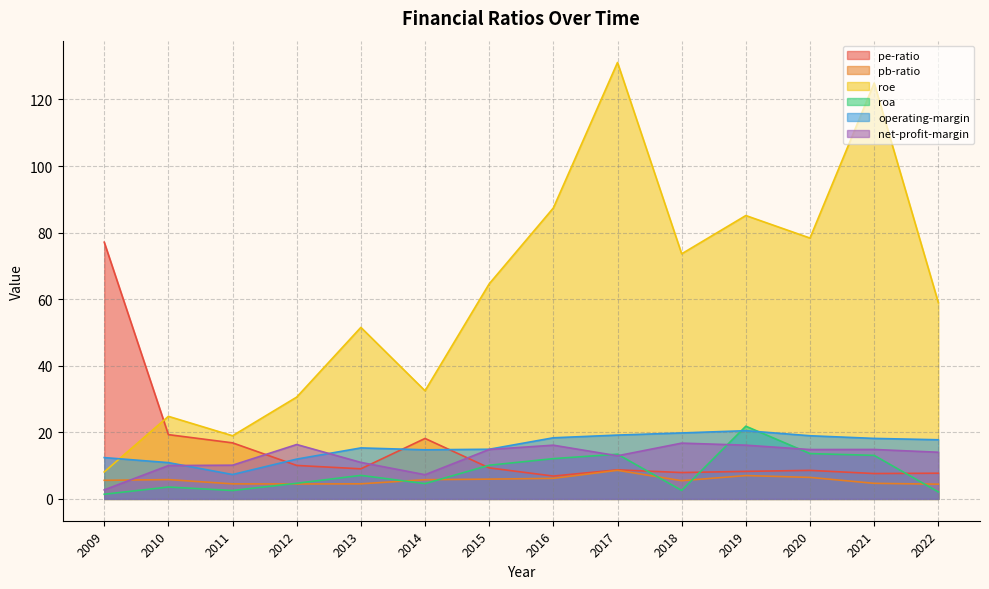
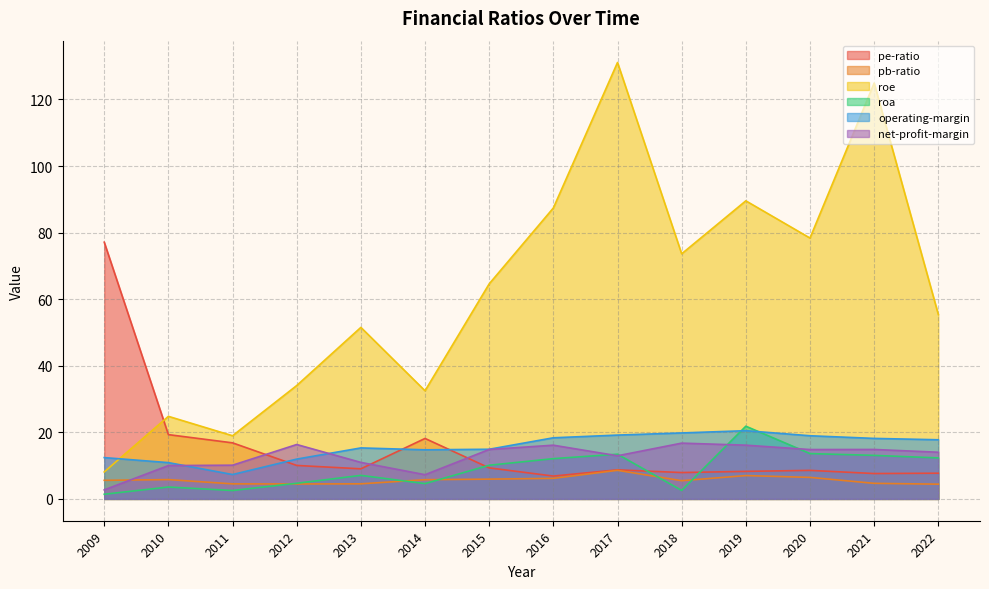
roe, 2012: 31 -> 34
roe, 2019: 85 -> 90
roe, 2022: 59 -> 55
roa, 2022: 2 -> 12
